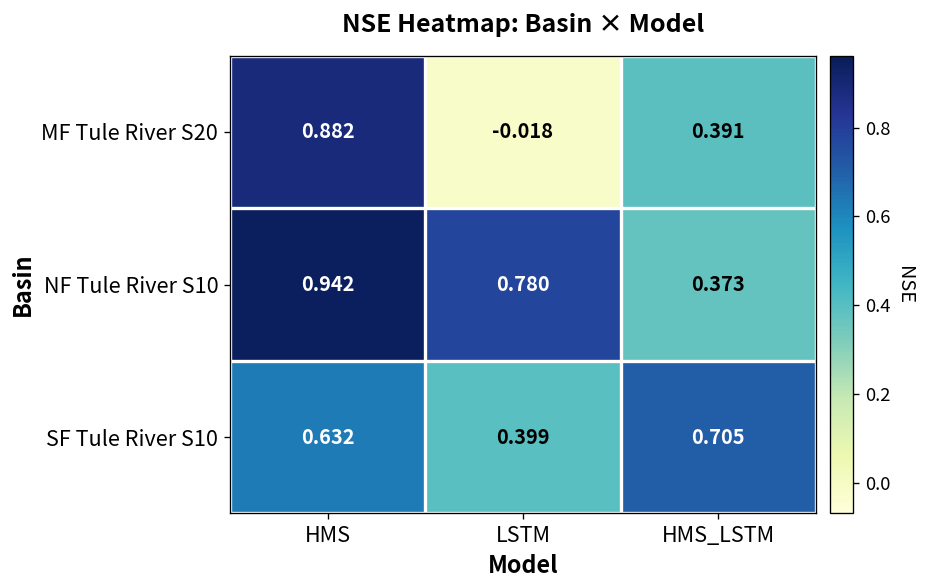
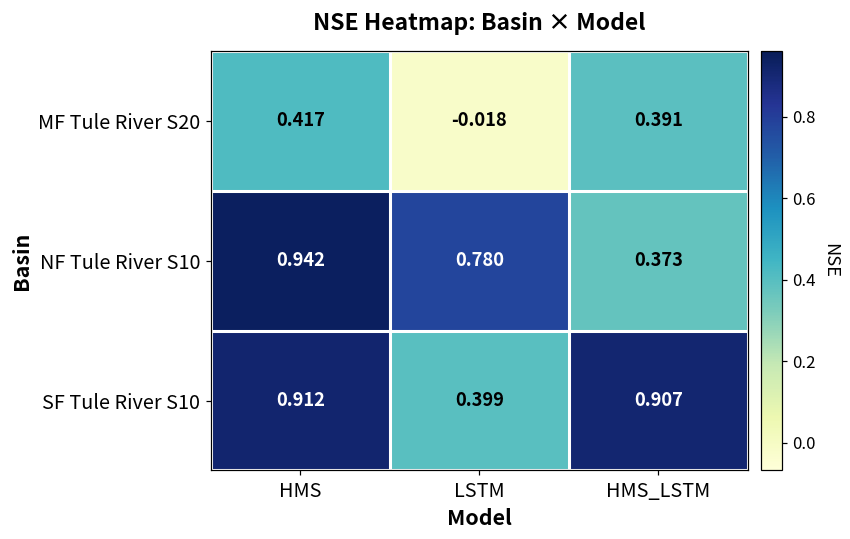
MF Tule River S20, HMS: 0.882 -> 0.417
SF Tule River S10, HMS: 0.632 -> 0.912
SF Tule River S10, HMS_LSTM: 0.705 -> 0.907
